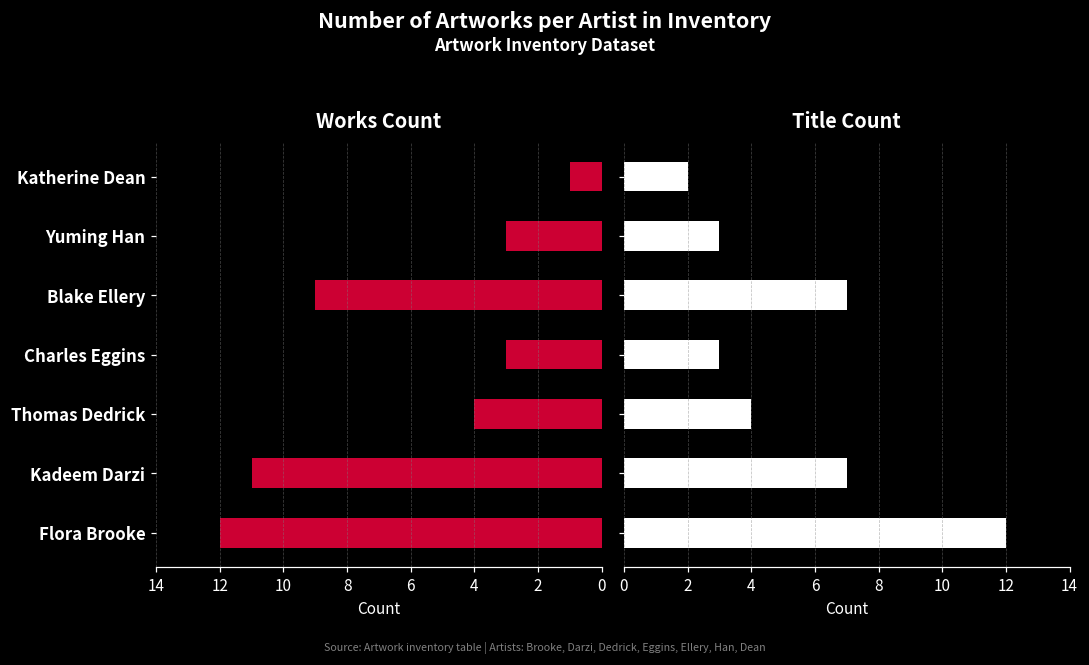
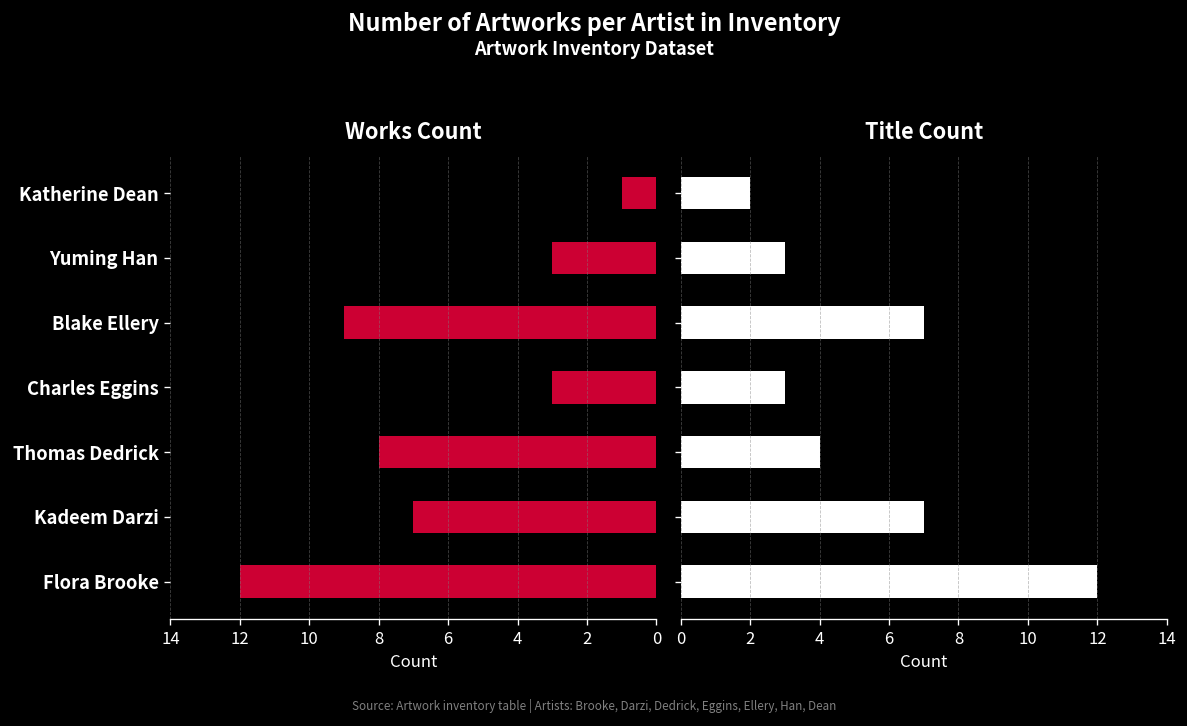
Works Count, Thomas Dedrick: 4 -> 8
Works Count, Kadeem Darzi: 11 -> 7
